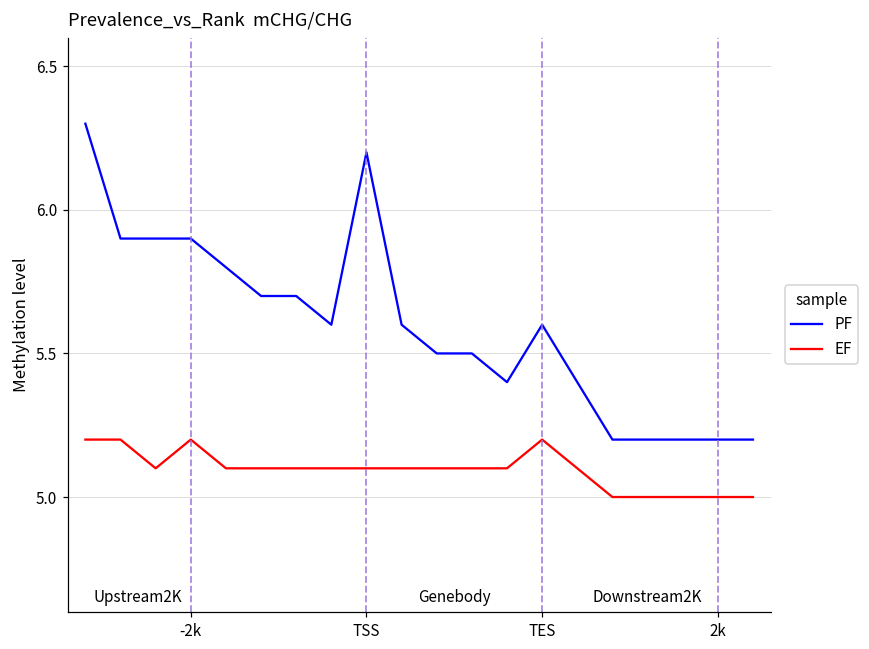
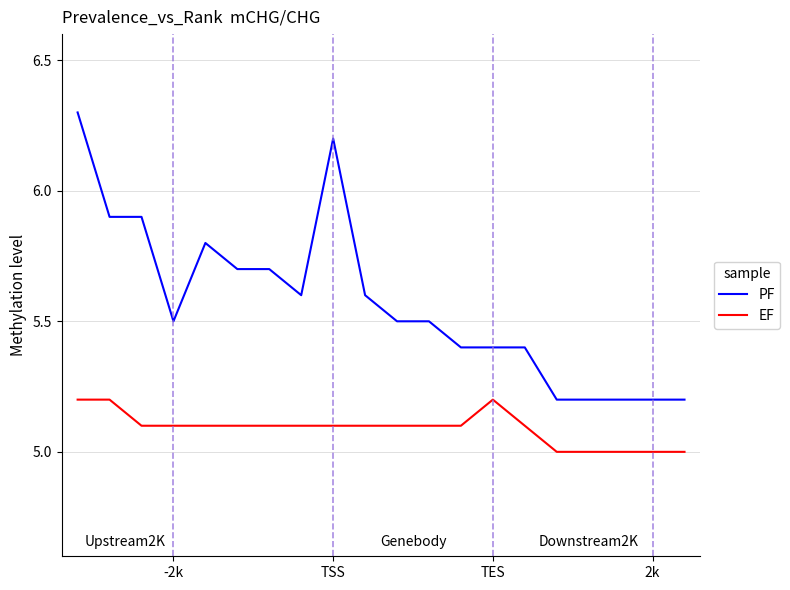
PF, -2k: 5.9 -> 5.5
EF, -2k: 5.2 -> 5.1
PF, TES: 5.6 -> 5.4
